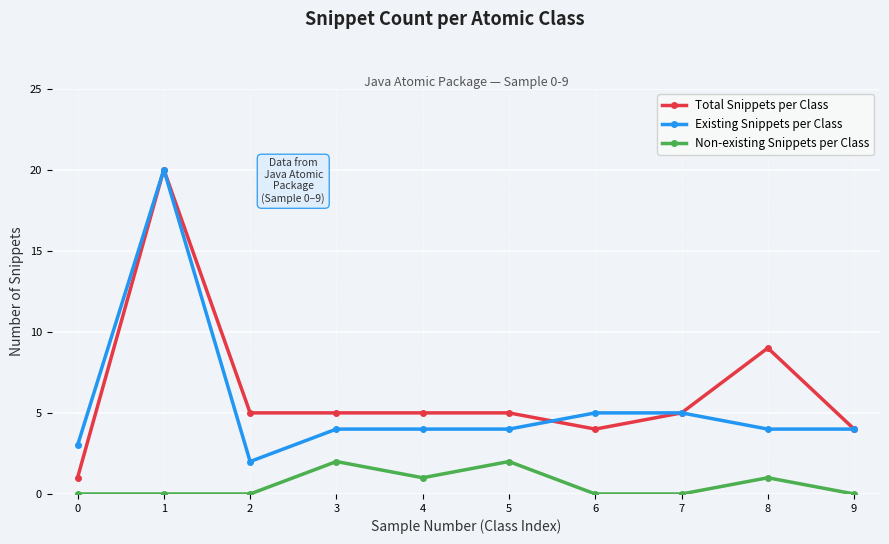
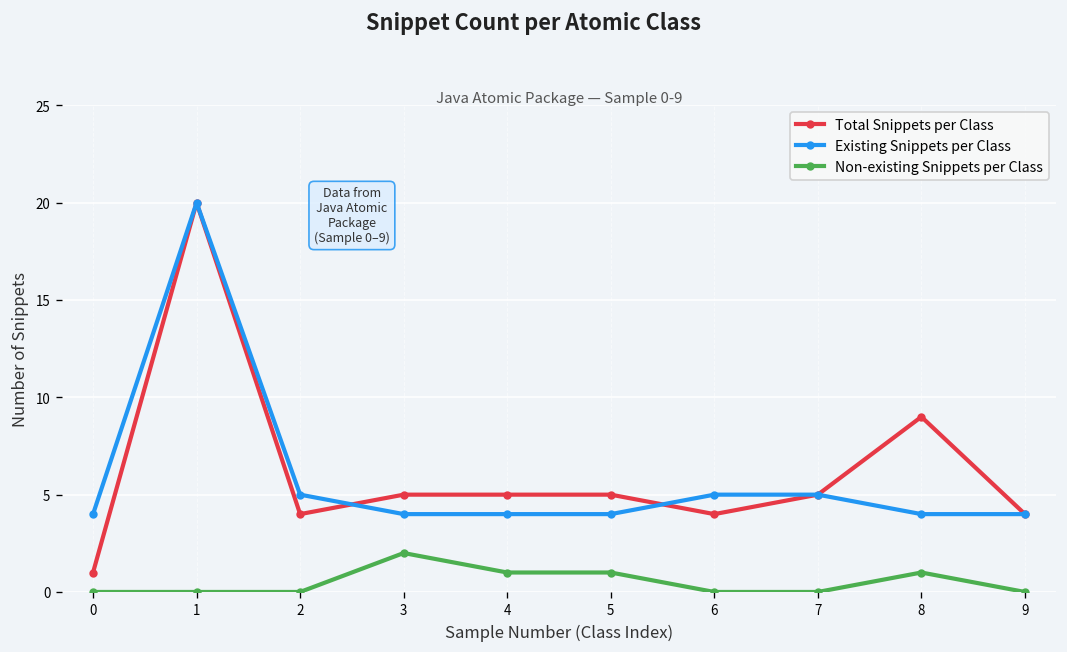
Existing Snippets per Class, 0: 3 -> 4
Total Snippets per Class, 2: 5 -> 4
Existing Snippets per Class, 2: 2 -> 5
Non-existing Snippets per Class, 5: 2 -> 1
